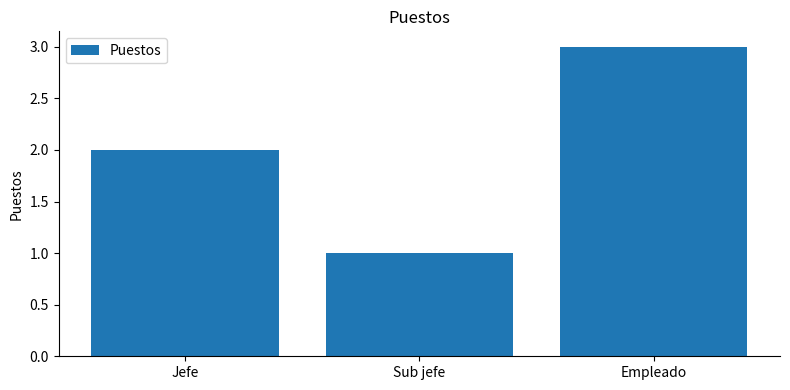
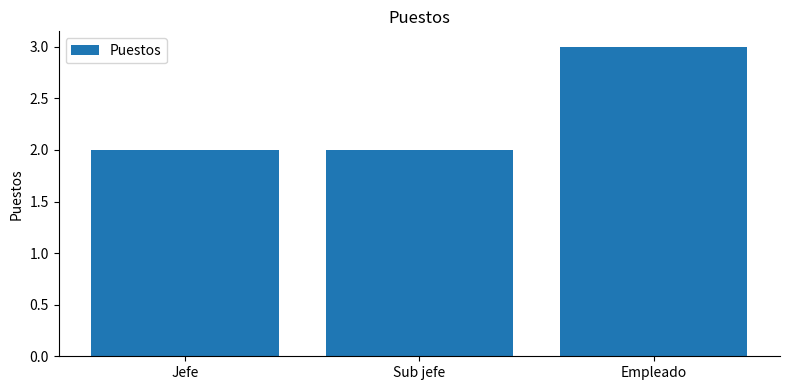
Sub jefe: 1 -> 2
